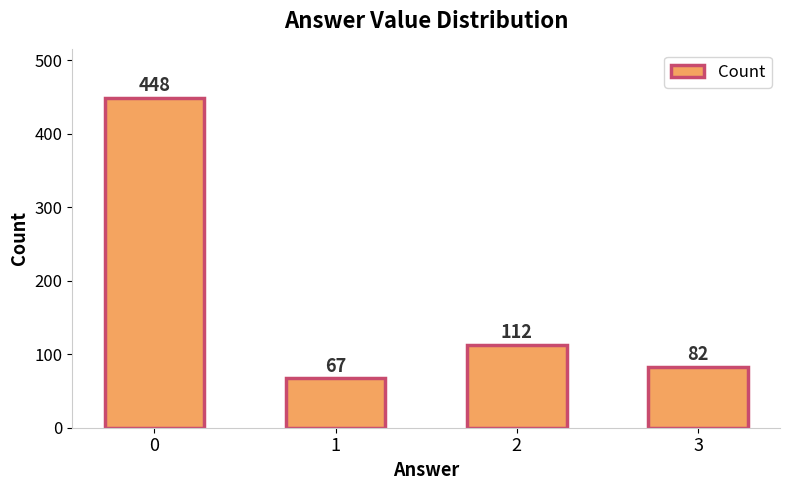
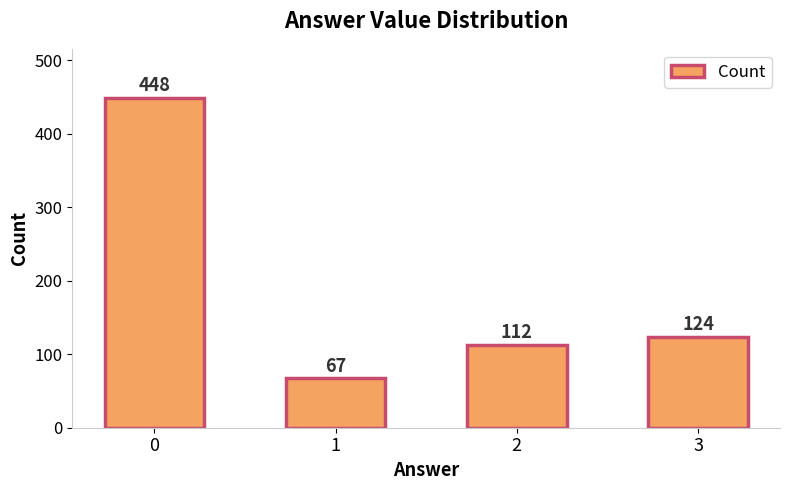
3: 82 -> 124
